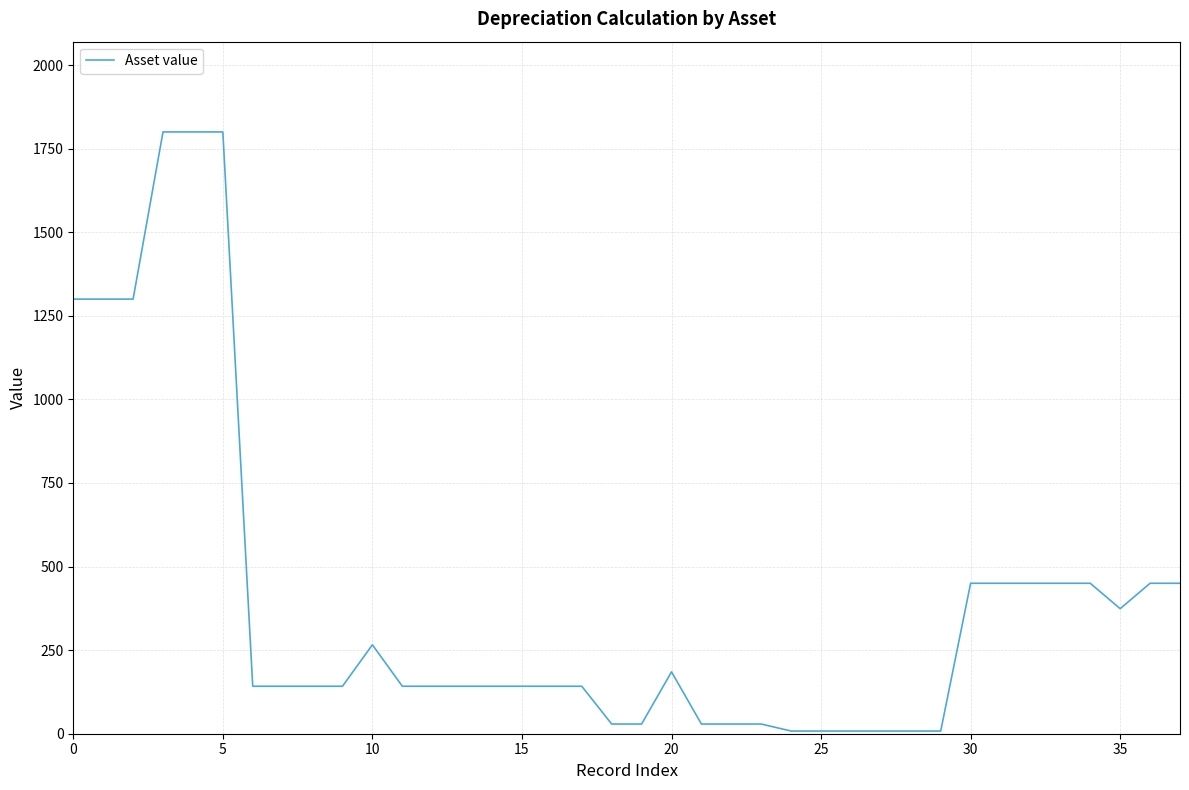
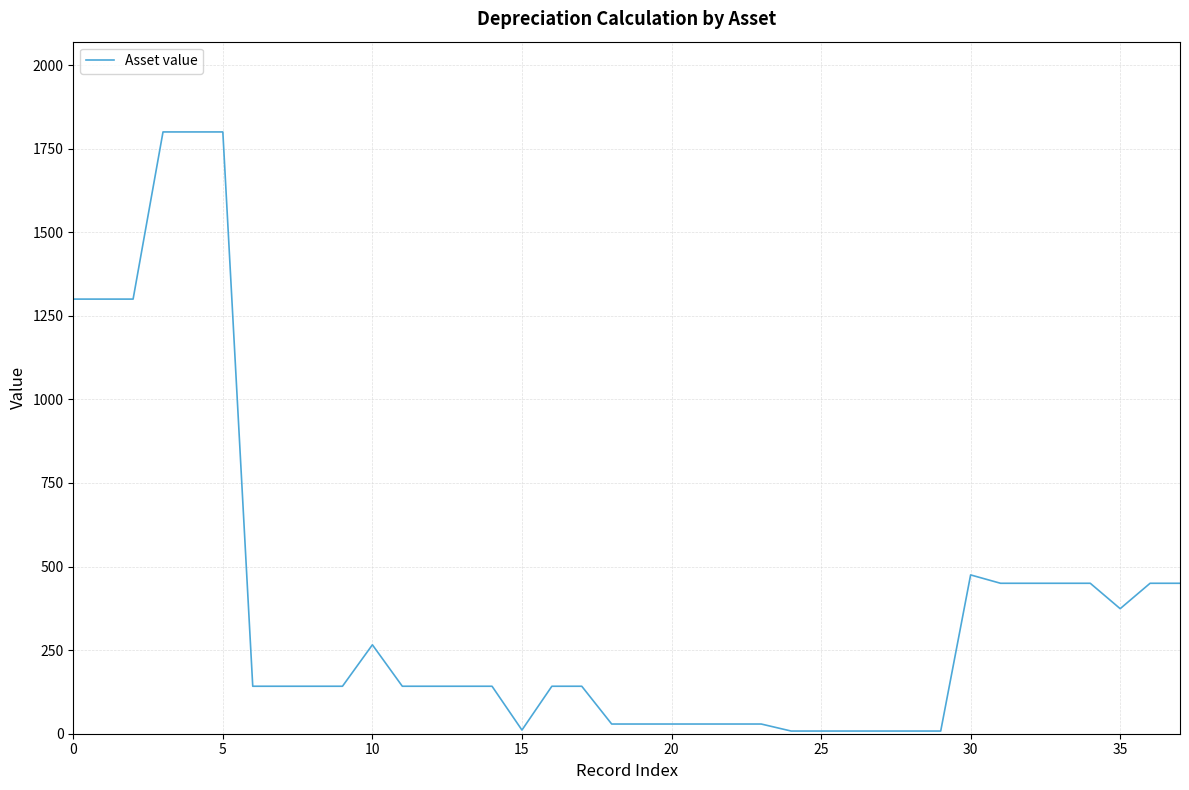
15: 140 -> 10
20: 190 -> 30
30: 450 -> 480
